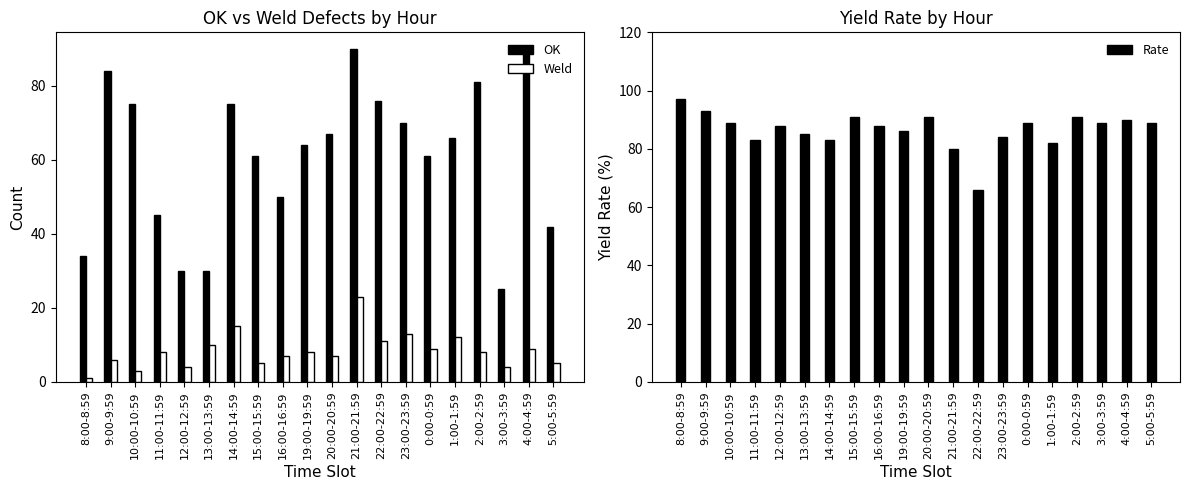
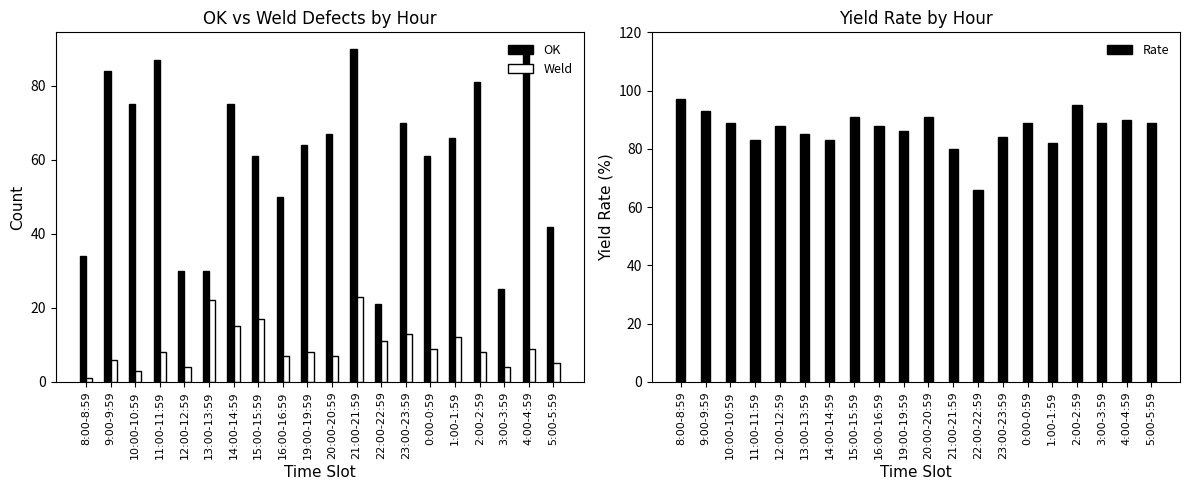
OK vs Weld Defects by Hour, OK, 11:00-11:59: 45 -> 87
OK vs Weld Defects by Hour, Weld, 13:00-13:59: 10 -> 22
OK vs Weld Defects by Hour, Weld, 15:00-15:59: 5 -> 17
OK vs Weld Defects by Hour, OK, 22:00-22:59: 76 -> 21
Yield Rate by Hour, 2:00-2:59: 91 -> 95
